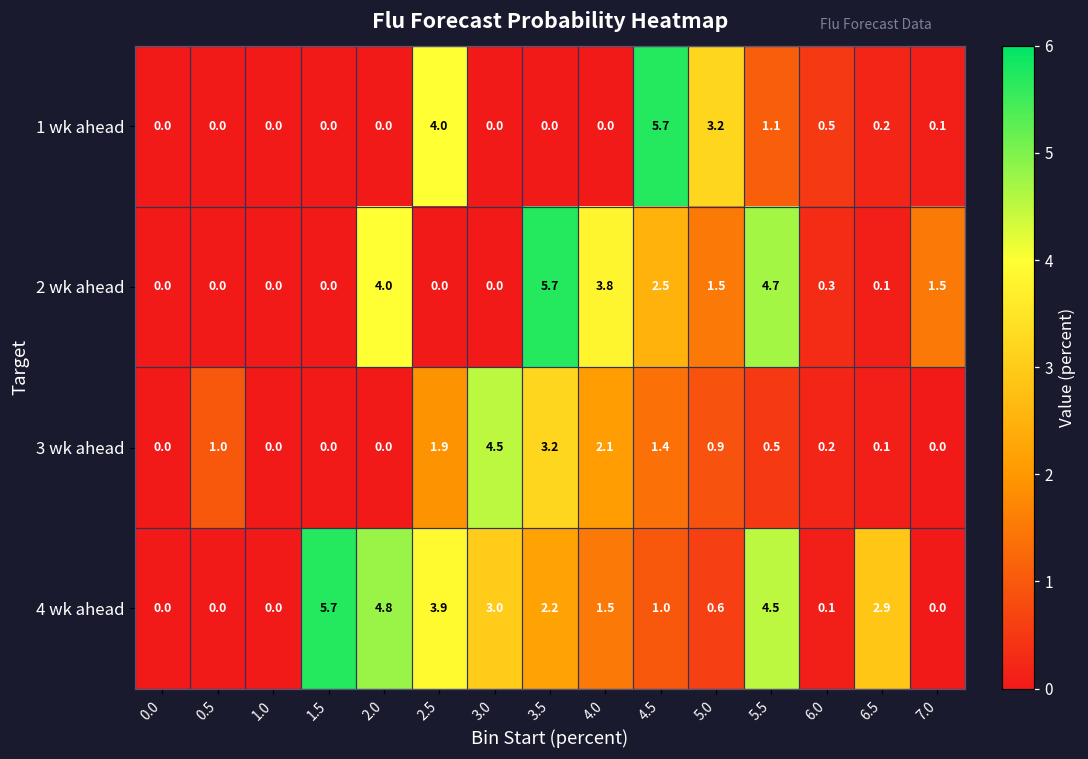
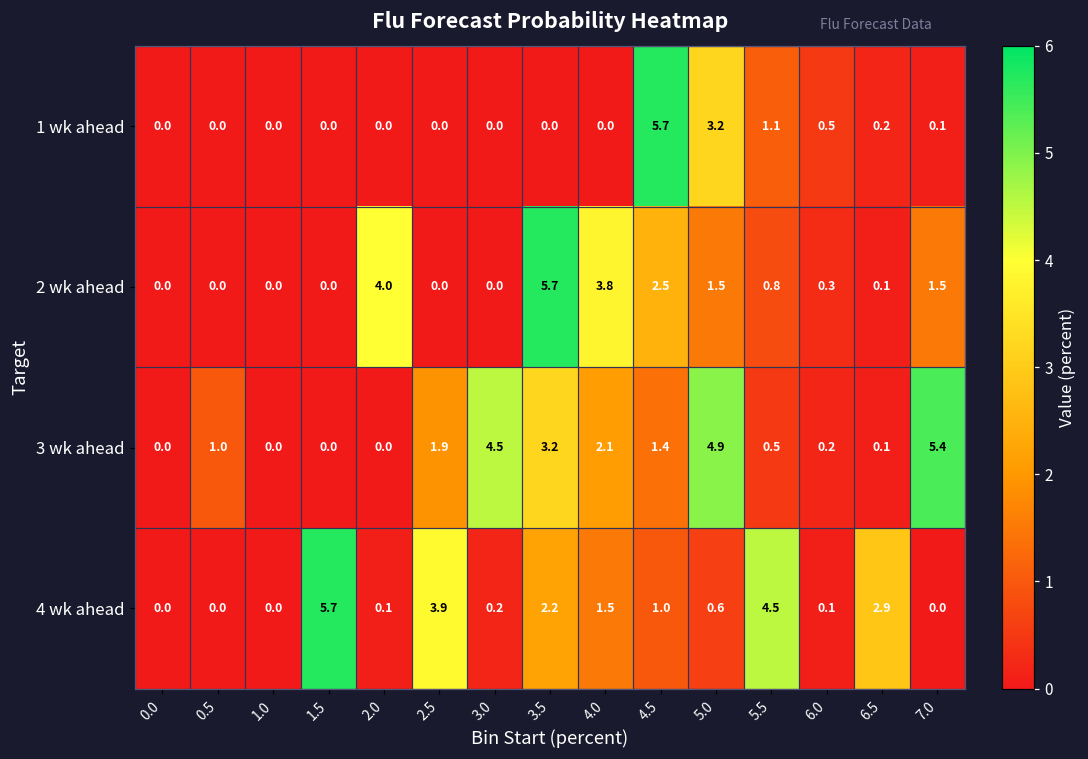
1 wk ahead, 2.5: 4.0 -> 0.0
2 wk ahead, 5.5: 4.7 -> 0.8
3 wk ahead, 5.0: 0.9 -> 4.9
3 wk ahead, 7.0: 0.0 -> 5.4
4 wk ahead, 2.0: 4.8 -> 0.1
4 wk ahead, 3.0: 3.0 -> 0.2
